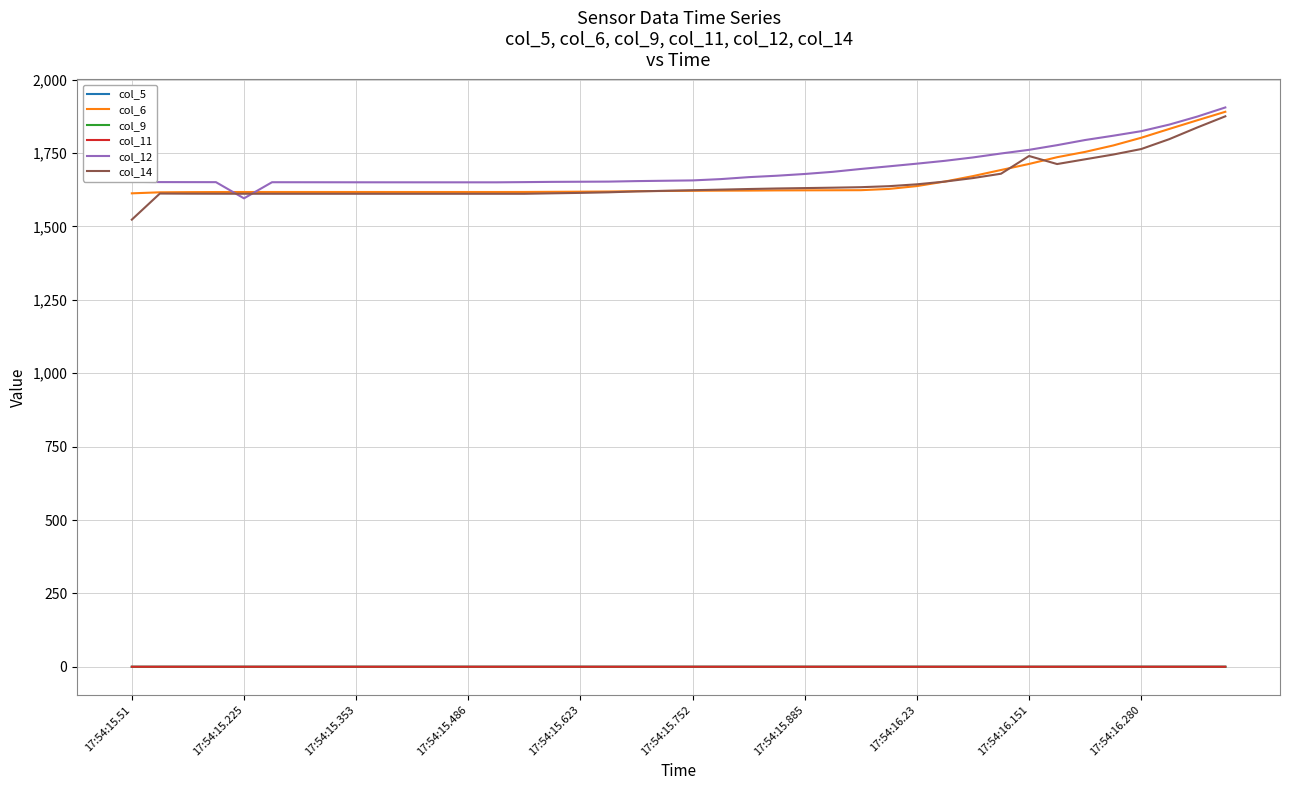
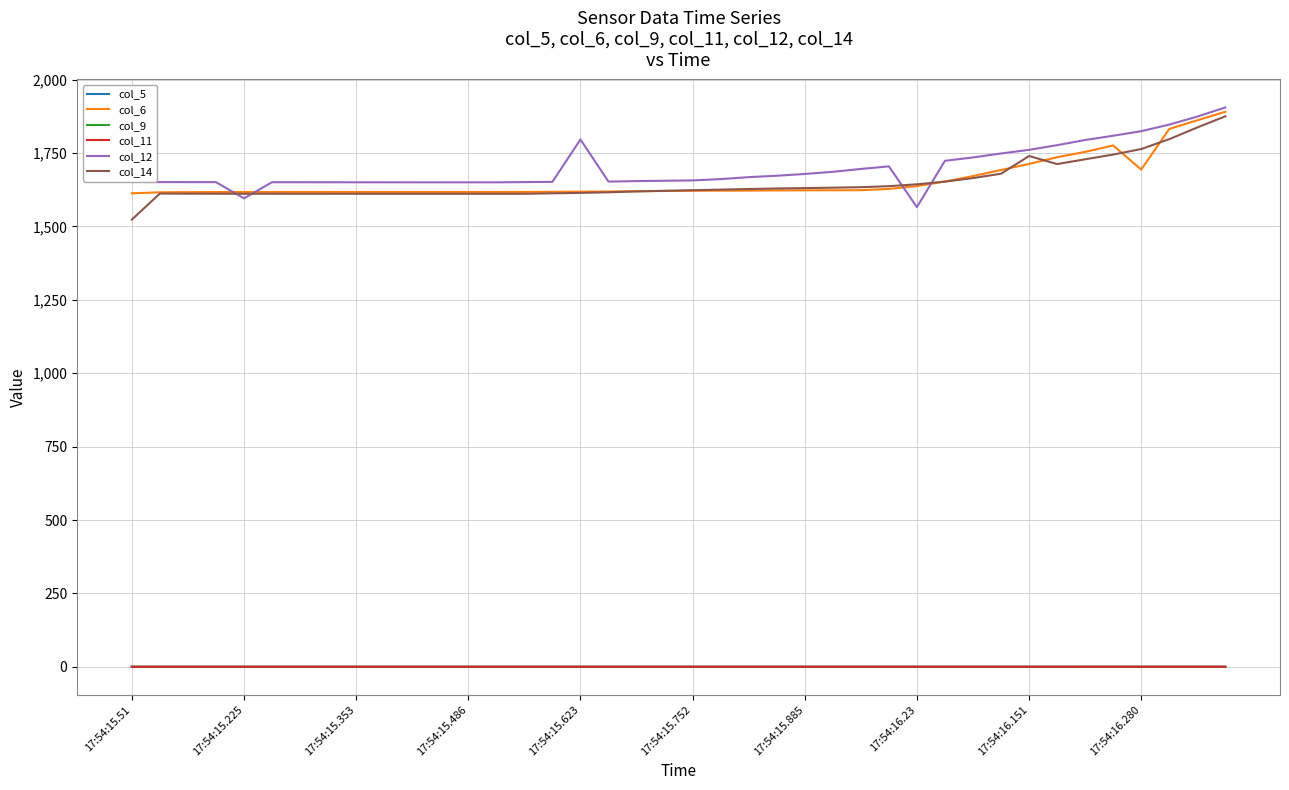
col_12, 17:54:15.623: 1,650 -> 1,800
col_12, 17:54:16.23: 1,710 -> 1,570
col_6, 17:54:16.280: 1,800 -> 1,690
